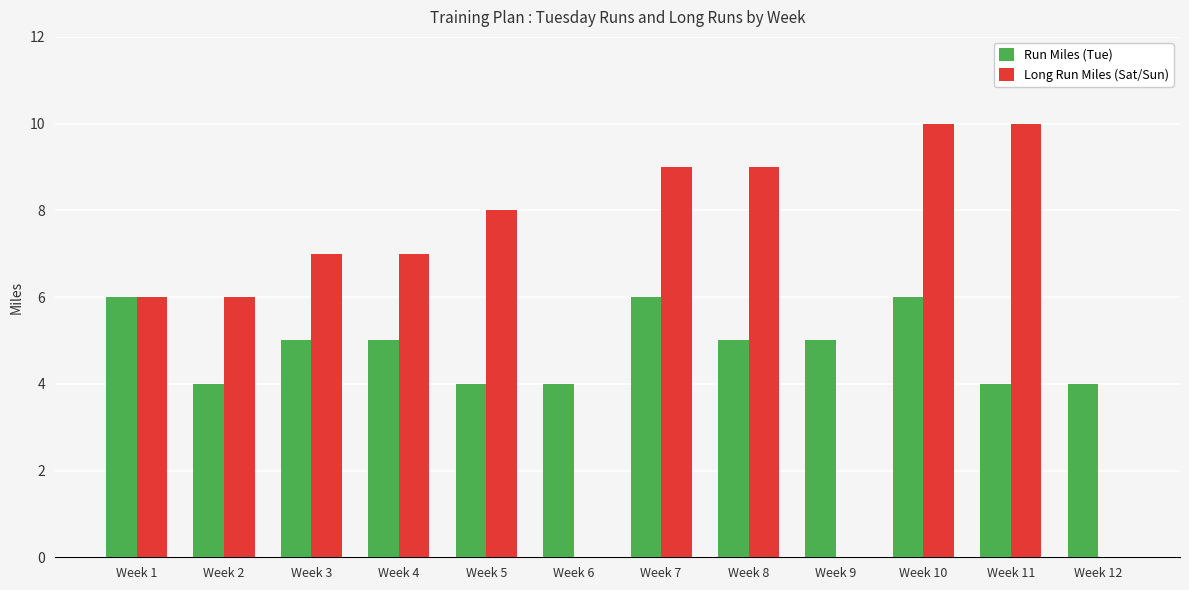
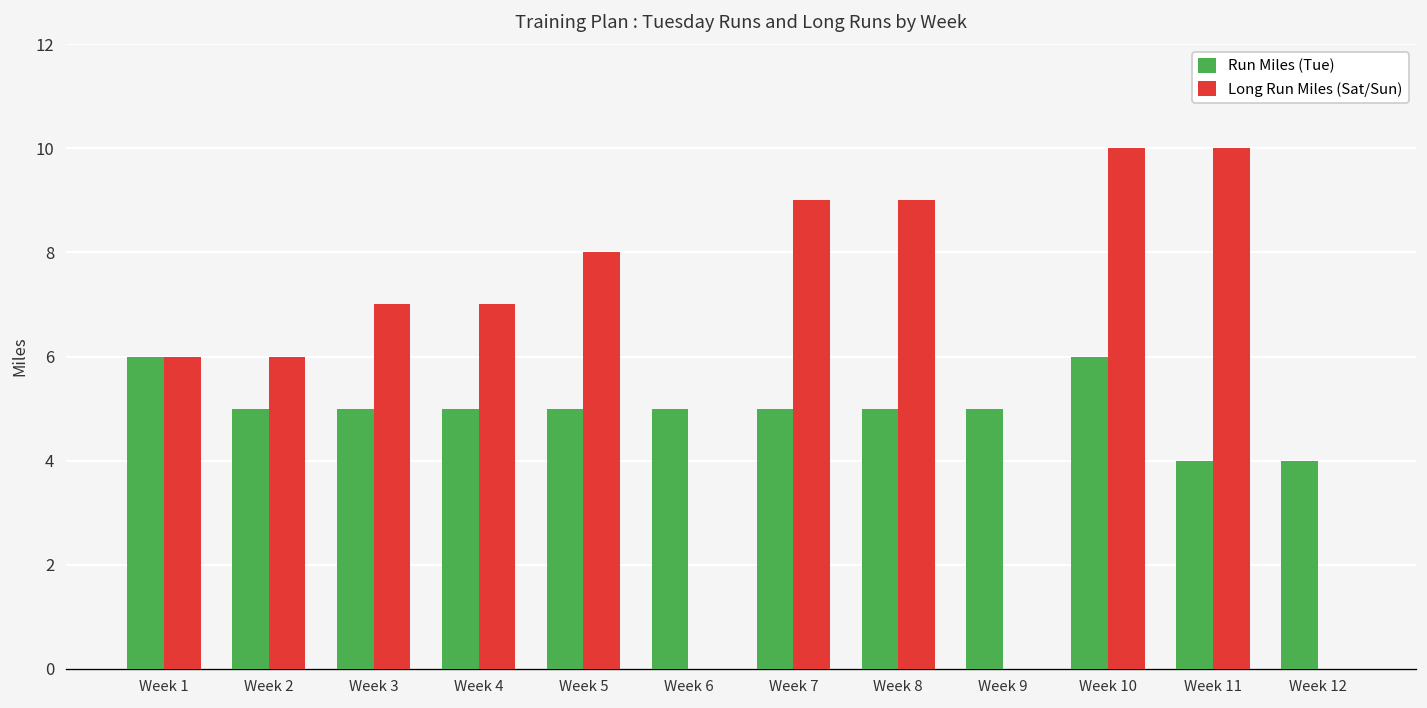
Run Miles (Tue), Week 2: 4 -> 5
Run Miles (Tue), Week 5: 4 -> 5
Run Miles (Tue), Week 6: 4 -> 5
Run Miles (Tue), Week 7: 6 -> 5
